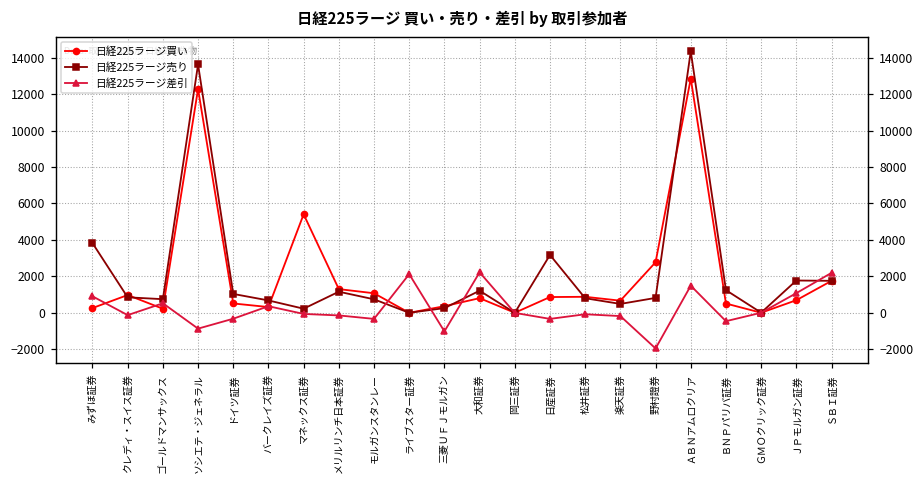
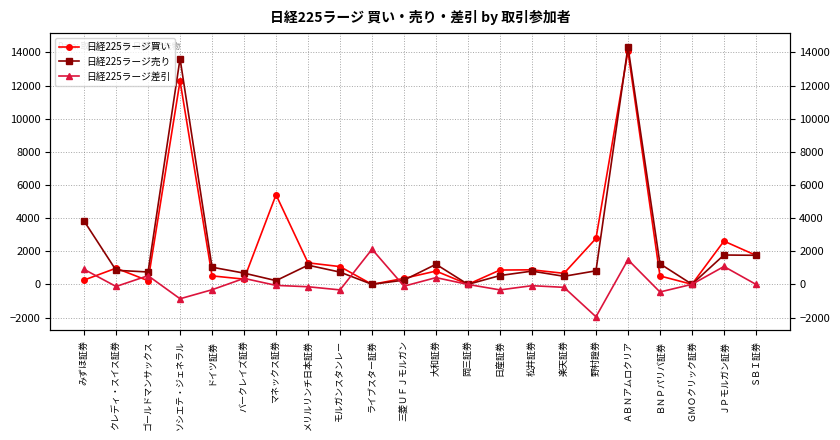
日経225ラージ差引, 三菱ＵＦＪモルガン: -1000 -> -100
日経225ラージ差引, 大和証券: 2200 -> 400
日経225ラージ売り, 日産証券: 3200 -> 500
日経225ラージ買い, ＡＢＮアムロクリア: 12900 -> 14100
日経225ラージ買い, ＪＰモルガン証券: 700 -> 2600
日経225ラージ差引, ＳＢＩ証券: 2200 -> 0
